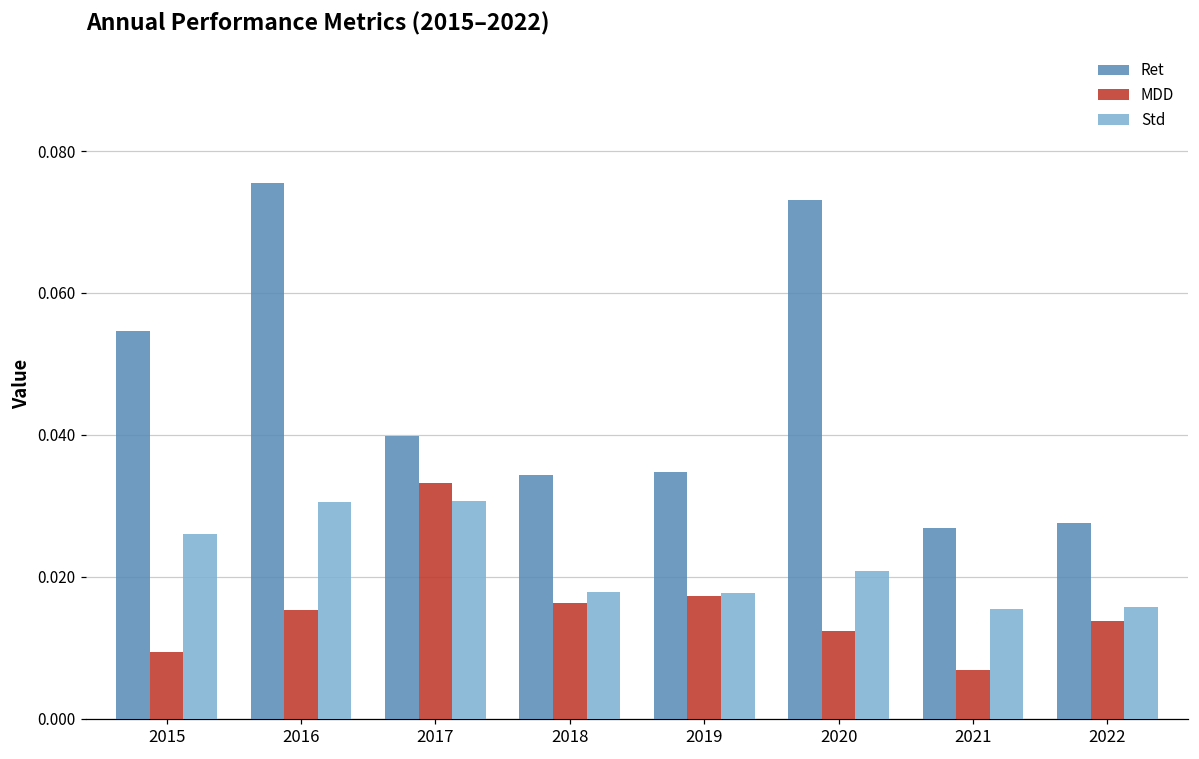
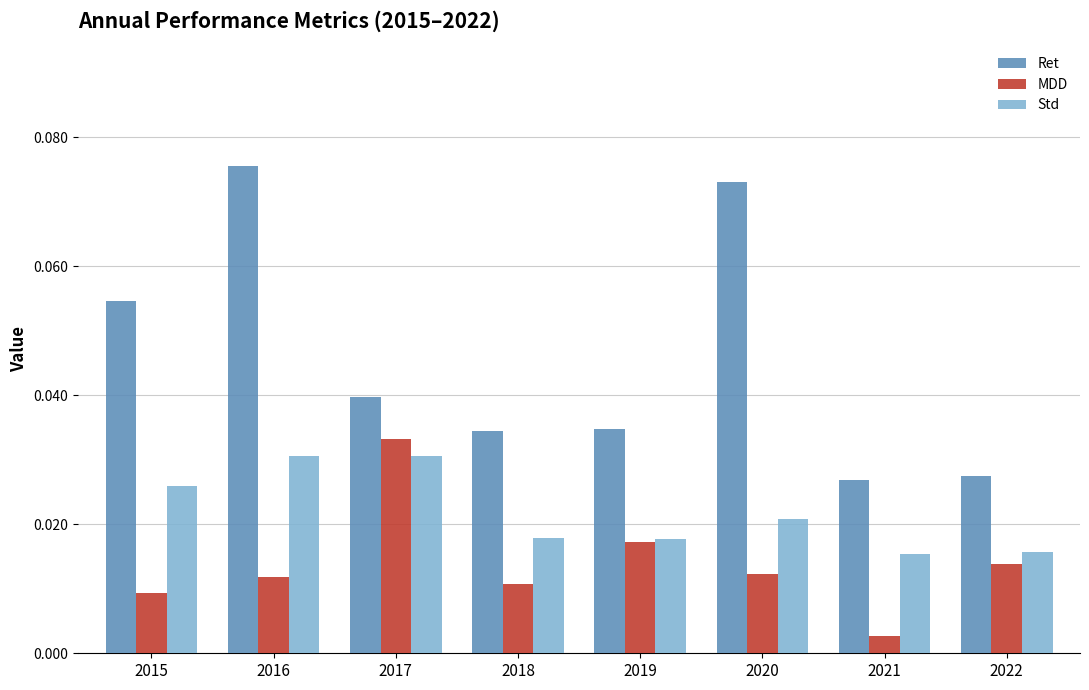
MDD, 2016: 0.015 -> 0.012
MDD, 2018: 0.016 -> 0.011
MDD, 2021: 0.007 -> 0.003
